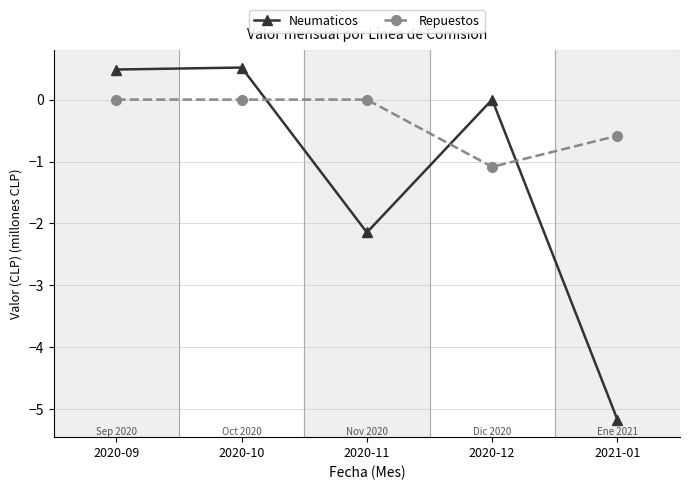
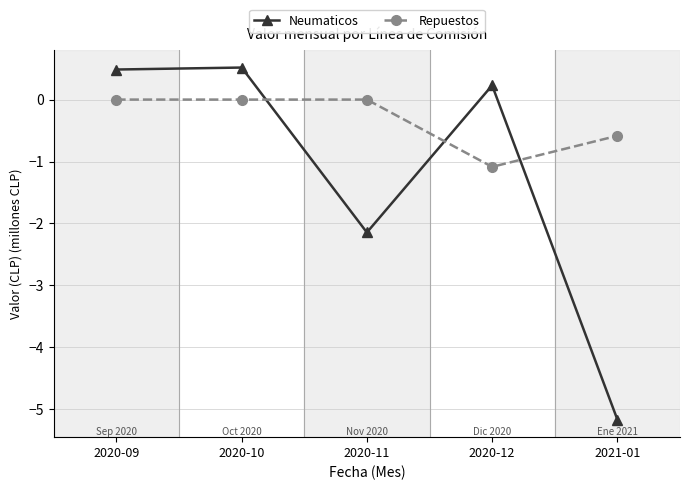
Neumaticos, 2020-12: 0.0 -> 0.2
